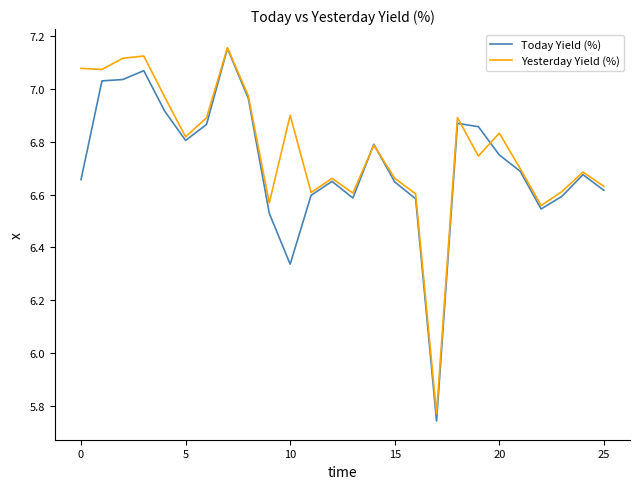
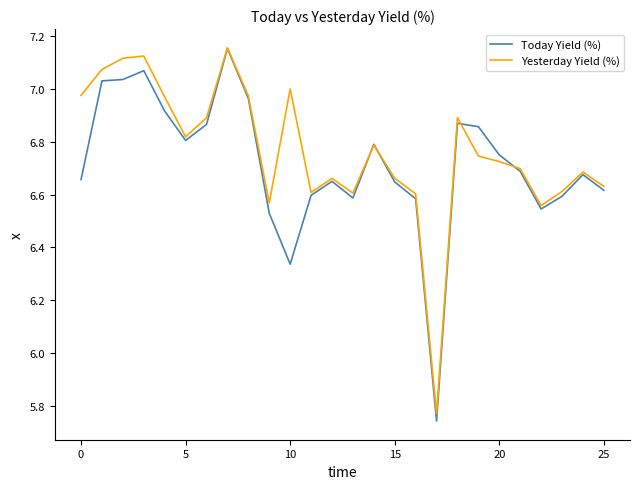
Yesterday Yield (%), 0: 7.08 -> 6.98
Yesterday Yield (%), 10: 6.9 -> 7.0
Yesterday Yield (%), 20: 6.83 -> 6.72
